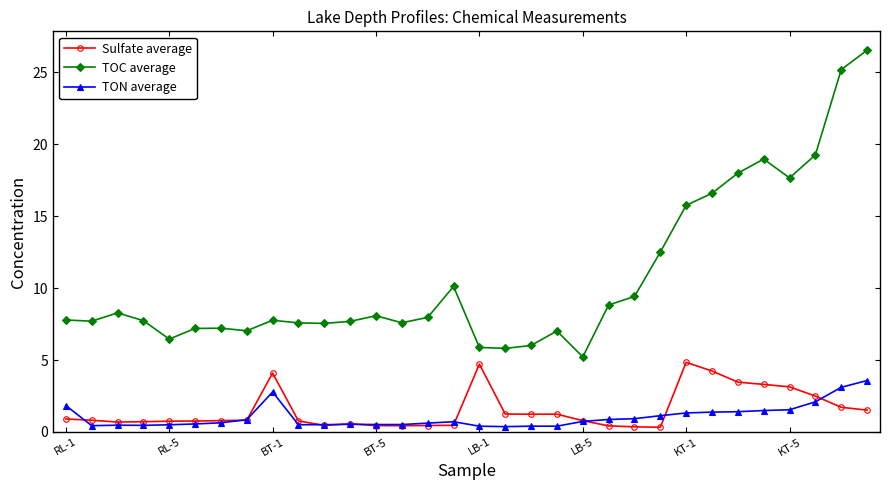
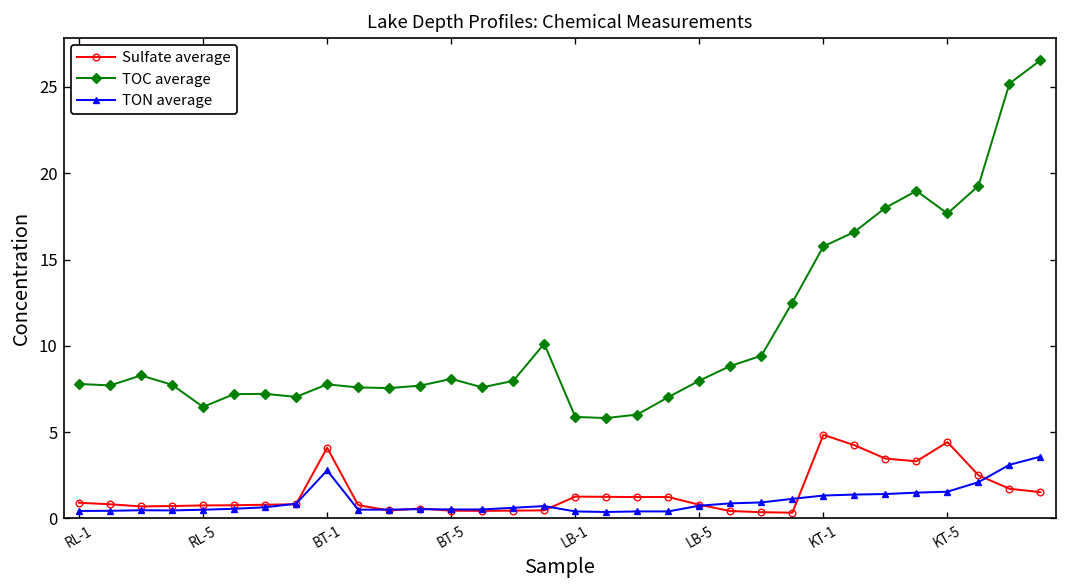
TON average, RL-1: 1.8 -> 0.4
Sulfate average, LB-1: 4.7 -> 1.3
TOC average, LB-5: 5.2 -> 8.0
Sulfate average, KT-5: 3.1 -> 4.4
